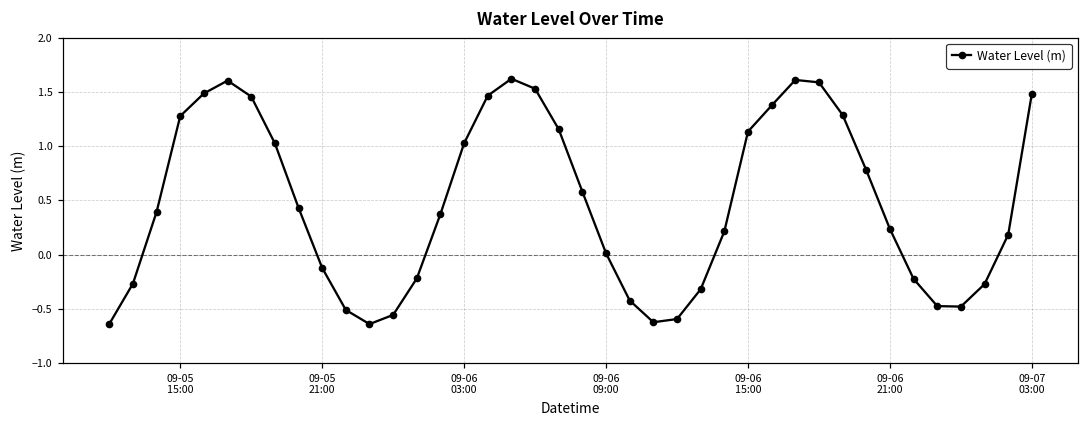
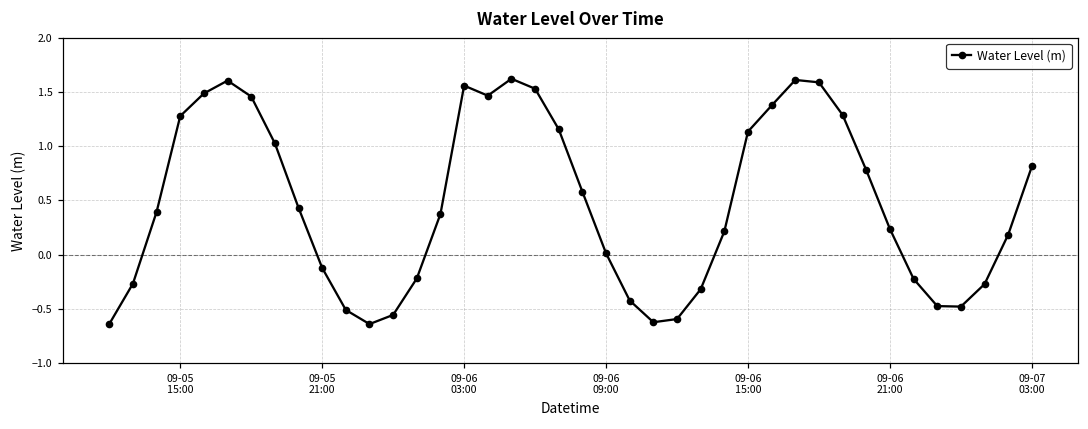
09-06 03:00: 1.0 -> 1.6
09-07 03:00: 1.5 -> 0.8
